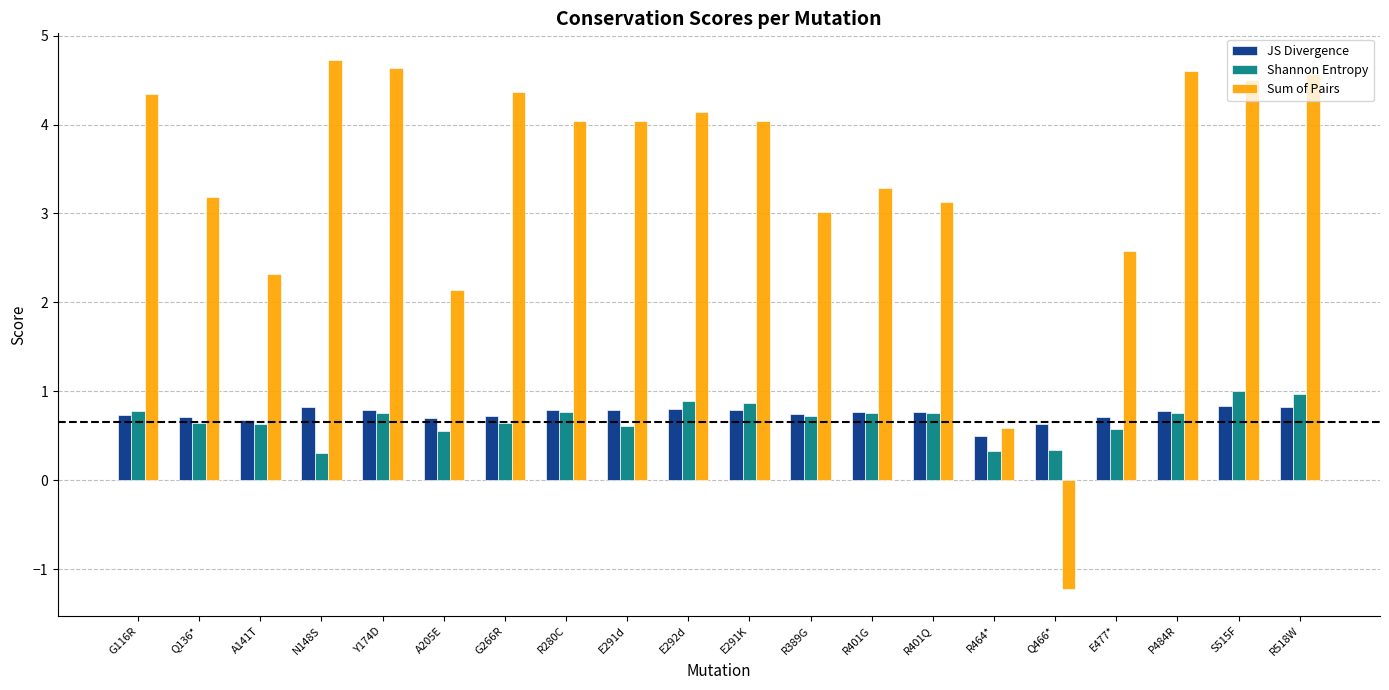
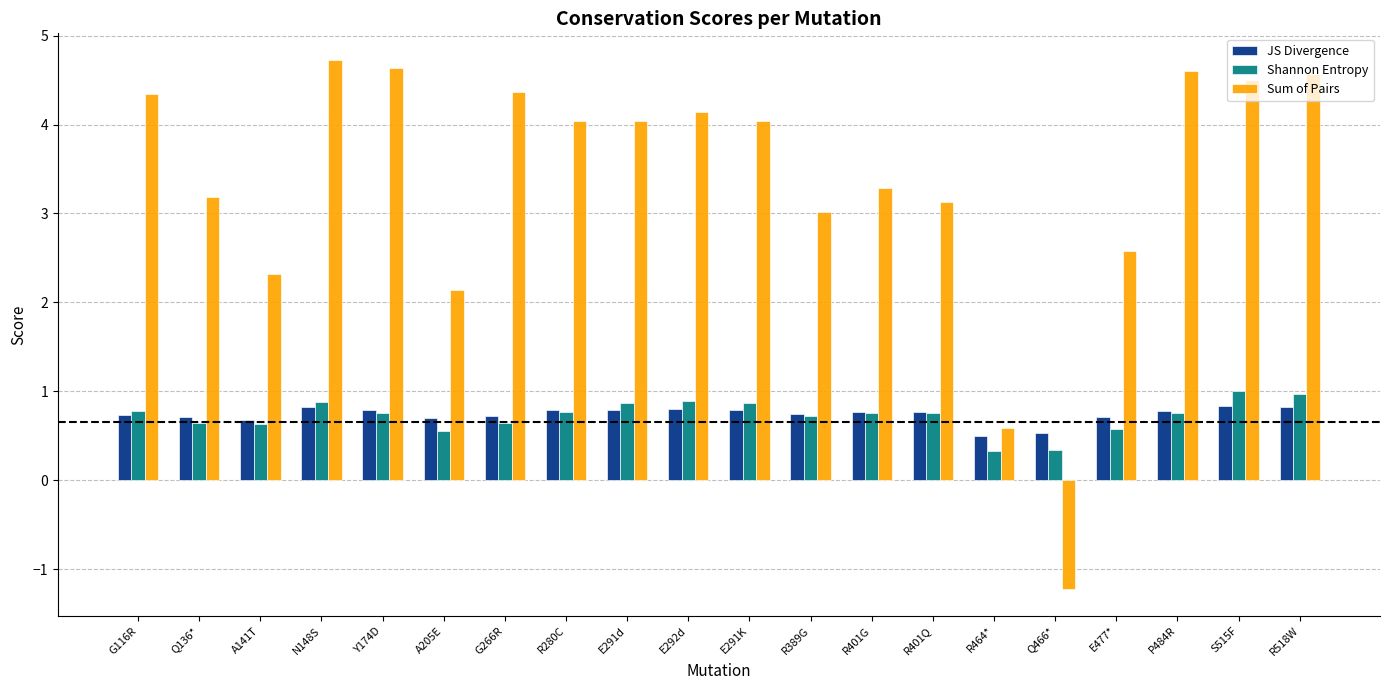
Shannon Entropy, N148S: 0.3 -> 0.9
Shannon Entropy, E291d: 0.6 -> 0.9
JS Divergence, Q466*: 0.6 -> 0.5
